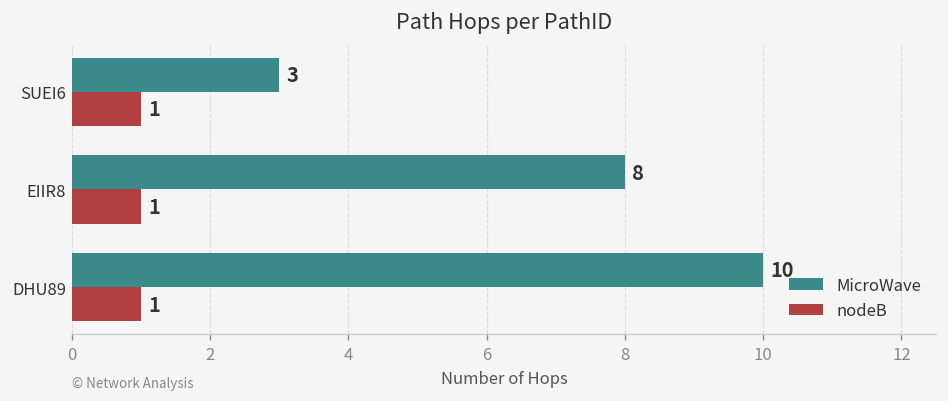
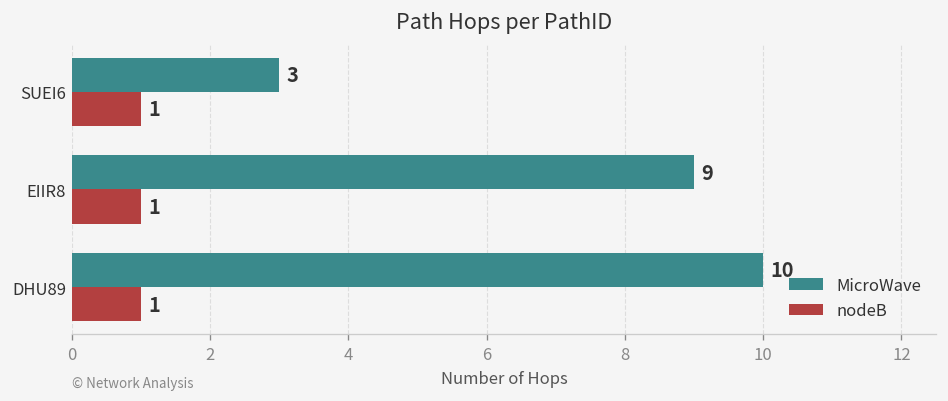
MicroWave, EIIR8: 8 -> 9
